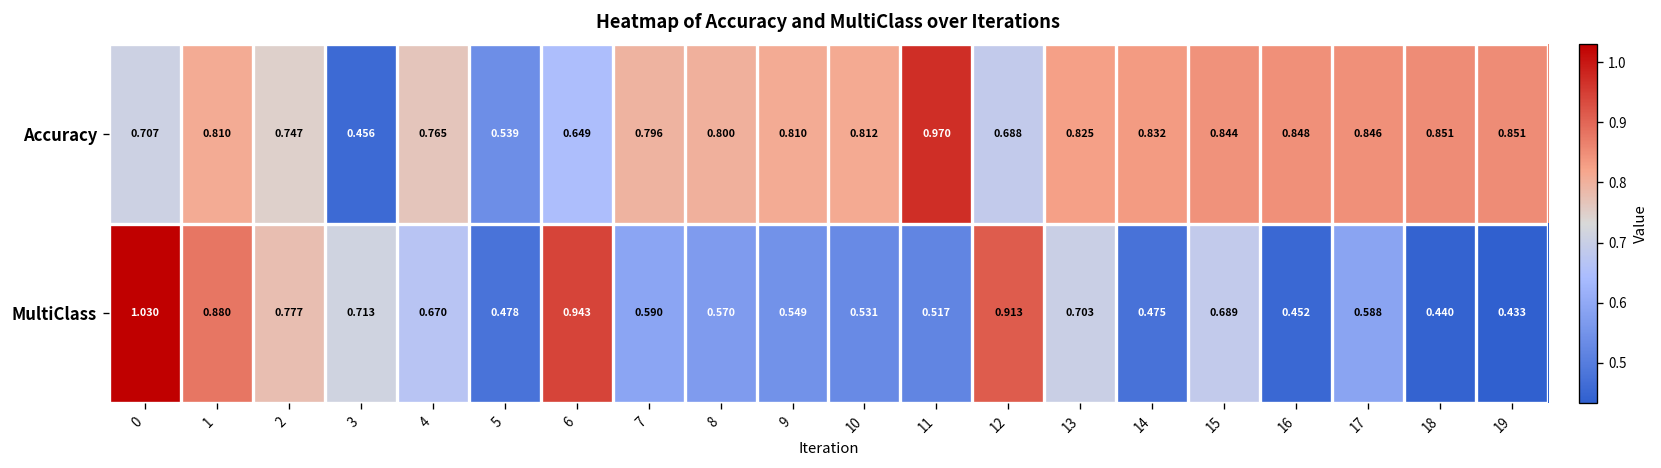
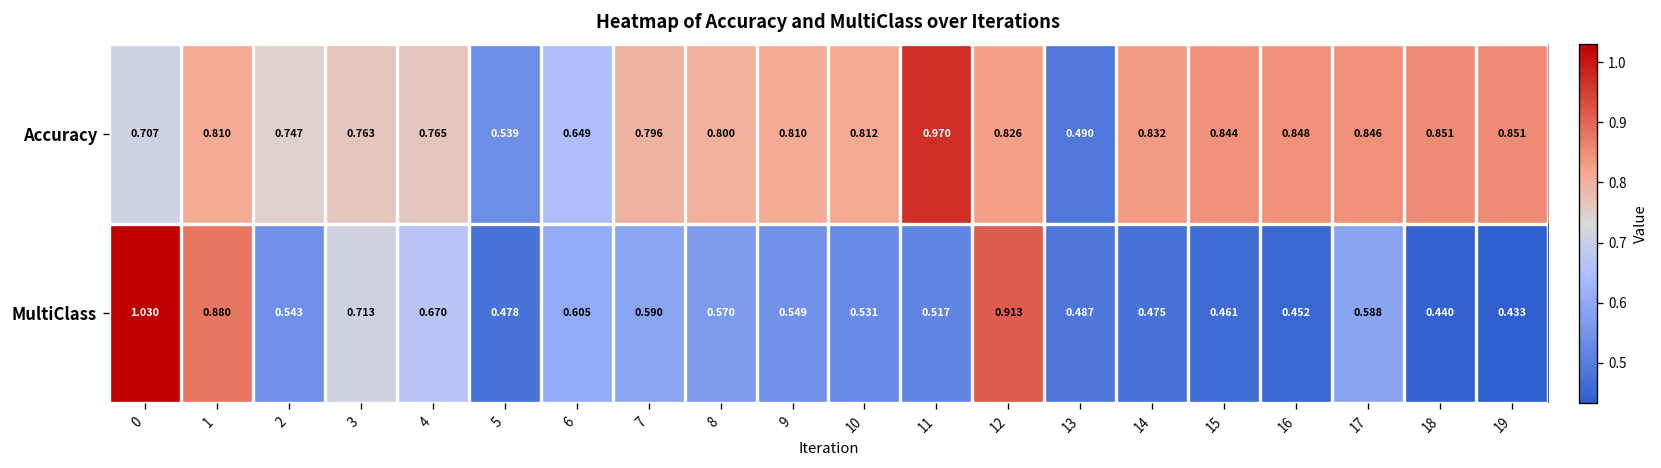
Accuracy, 3: 0.456 -> 0.763
Accuracy, 12: 0.688 -> 0.826
Accuracy, 13: 0.825 -> 0.490
MultiClass, 2: 0.777 -> 0.543
MultiClass, 6: 0.943 -> 0.605
MultiClass, 13: 0.703 -> 0.487
MultiClass, 15: 0.689 -> 0.461
